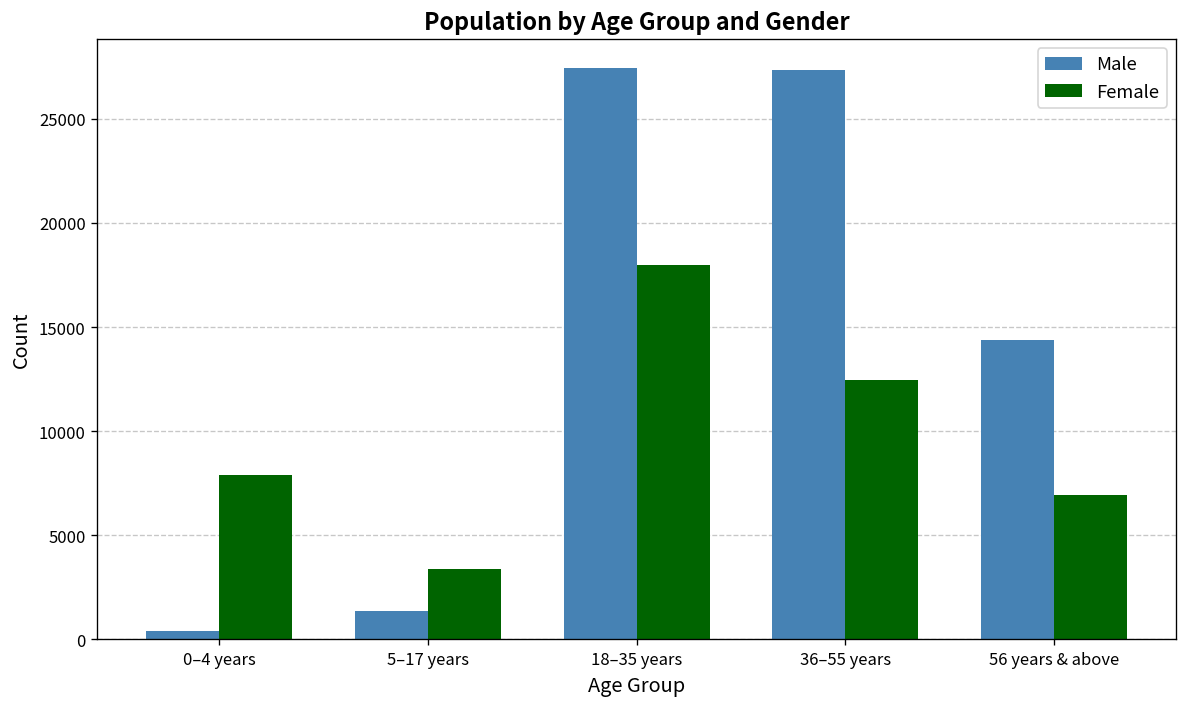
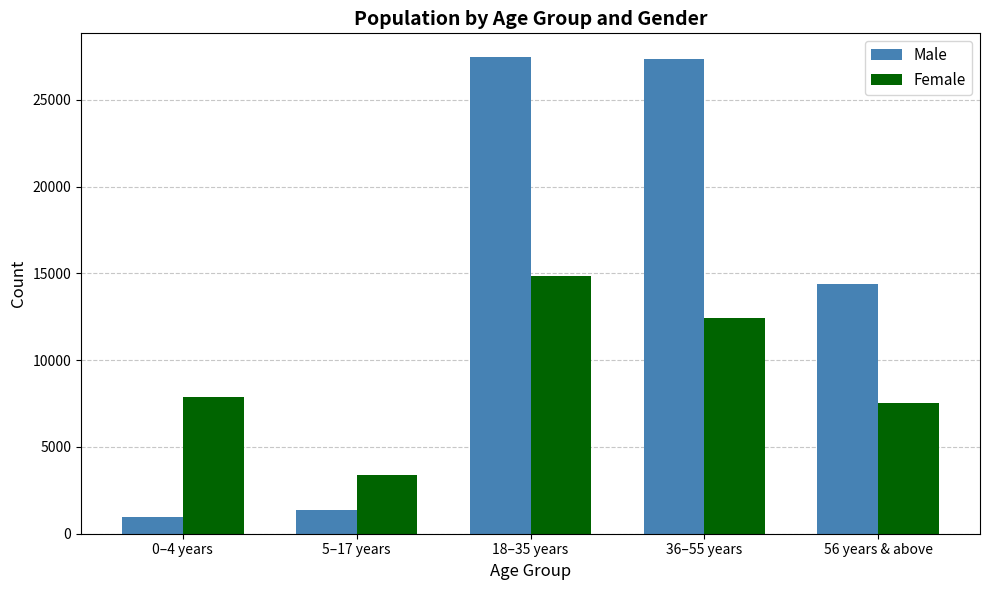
Male, 0–4 years: 400 -> 900
Female, 18–35 years: 18000 -> 14800
Female, 56 years & above: 6900 -> 7500
